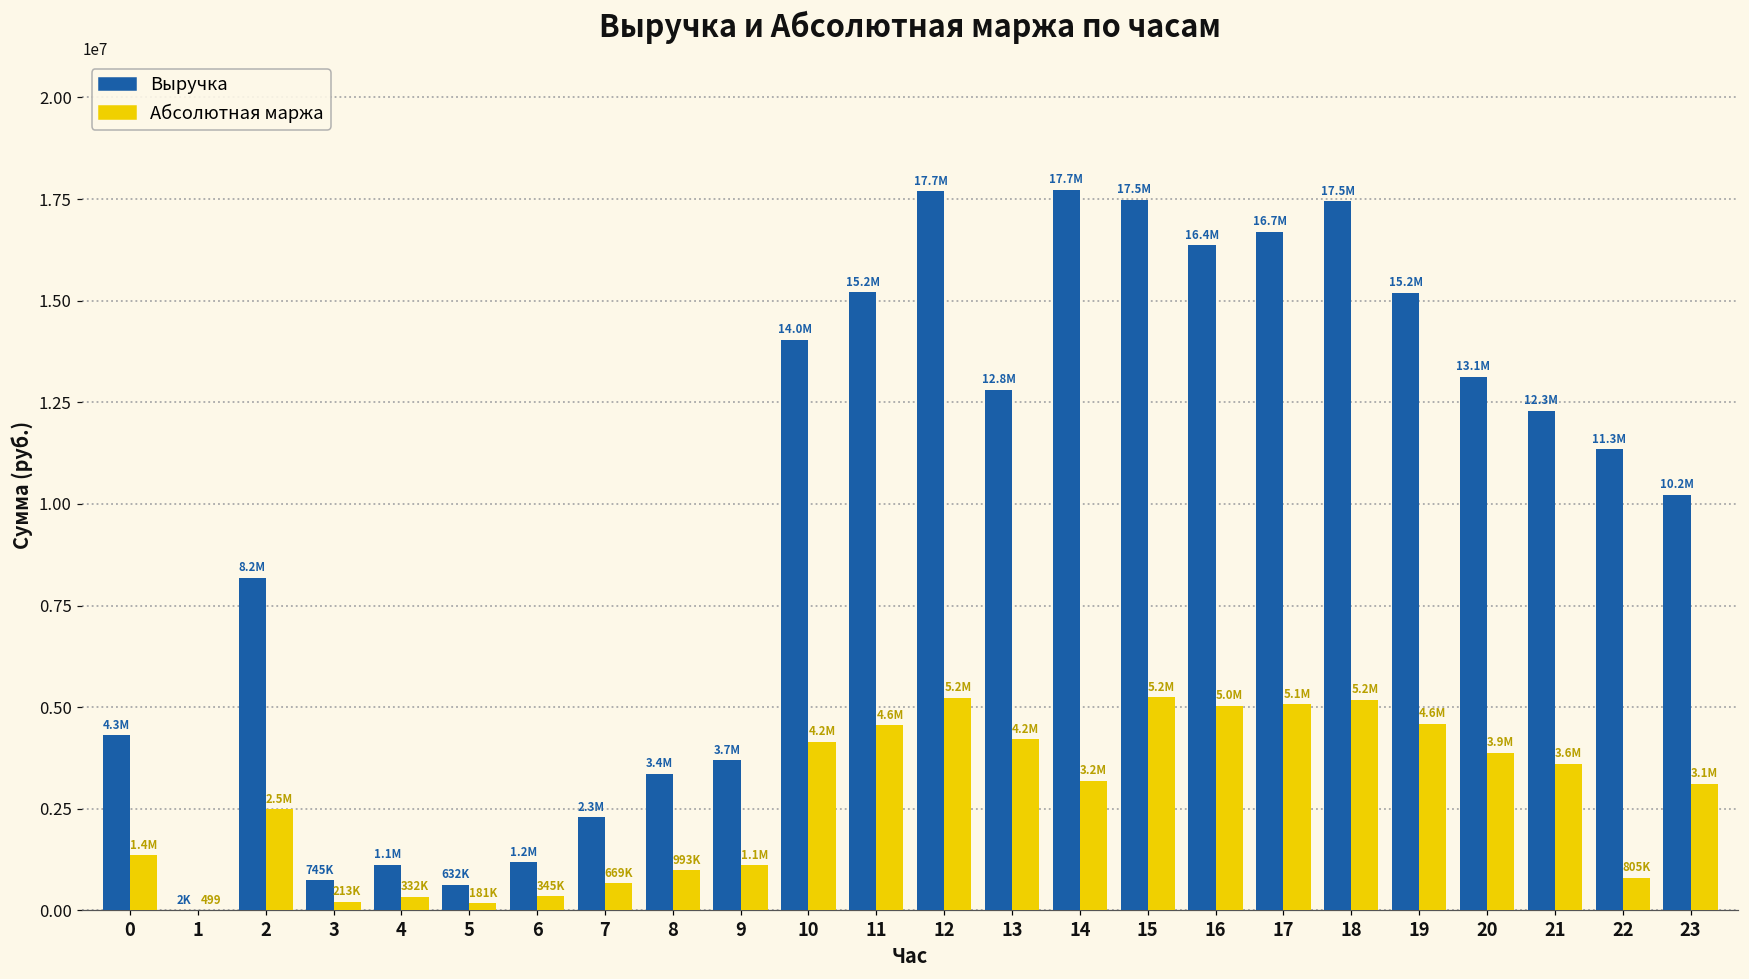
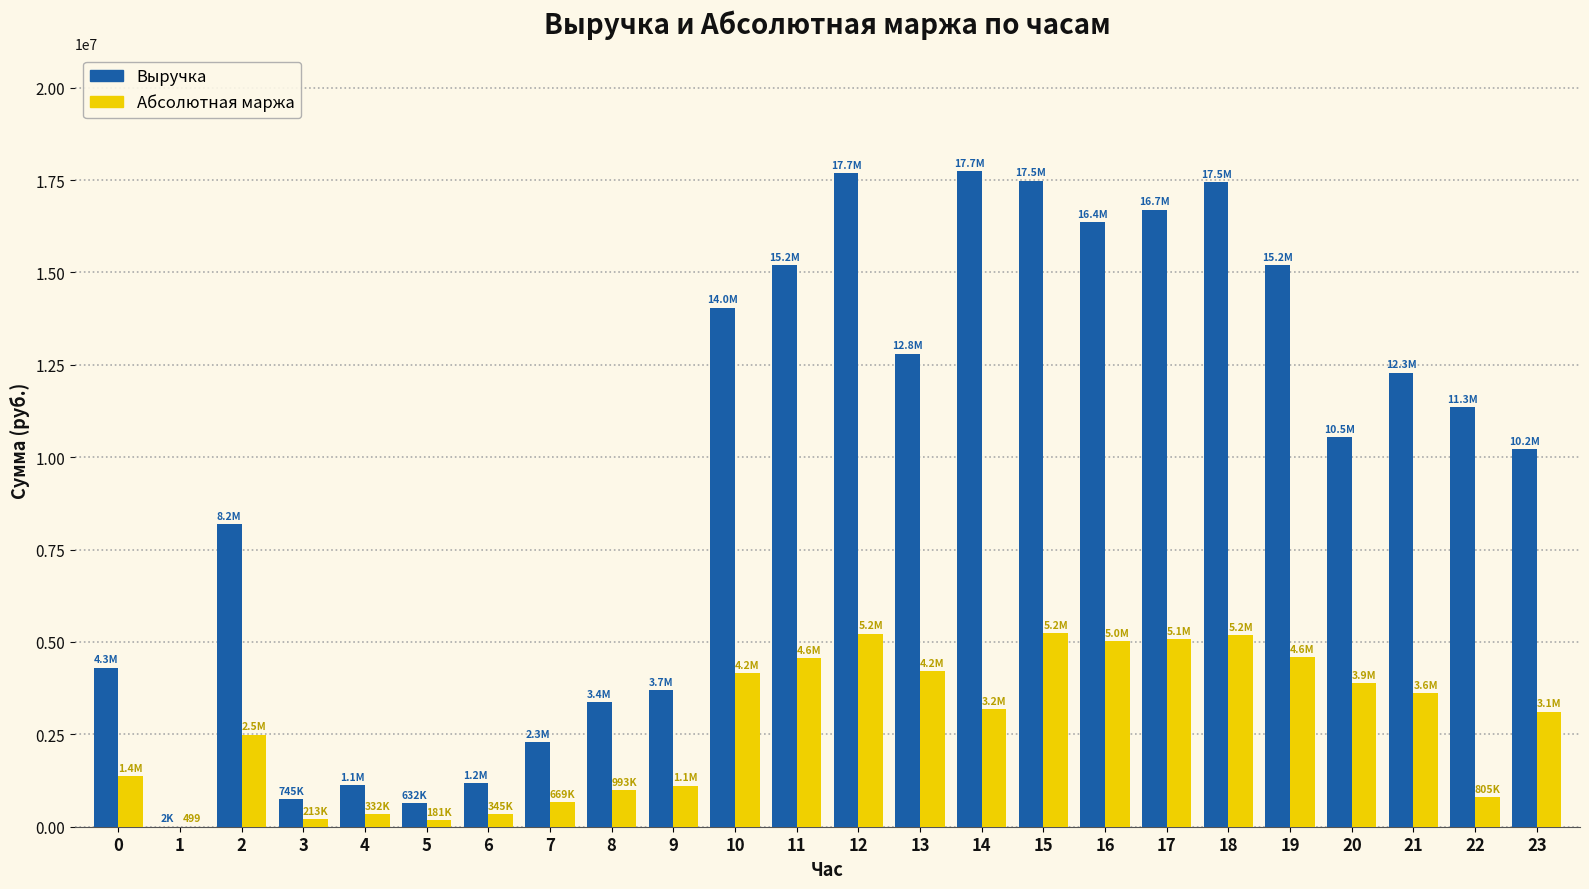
Выручка, 20: 13.1M -> 10.5M
